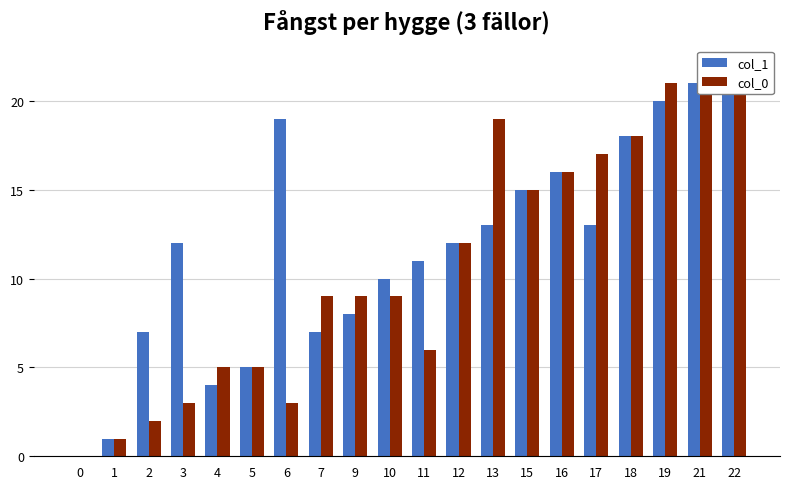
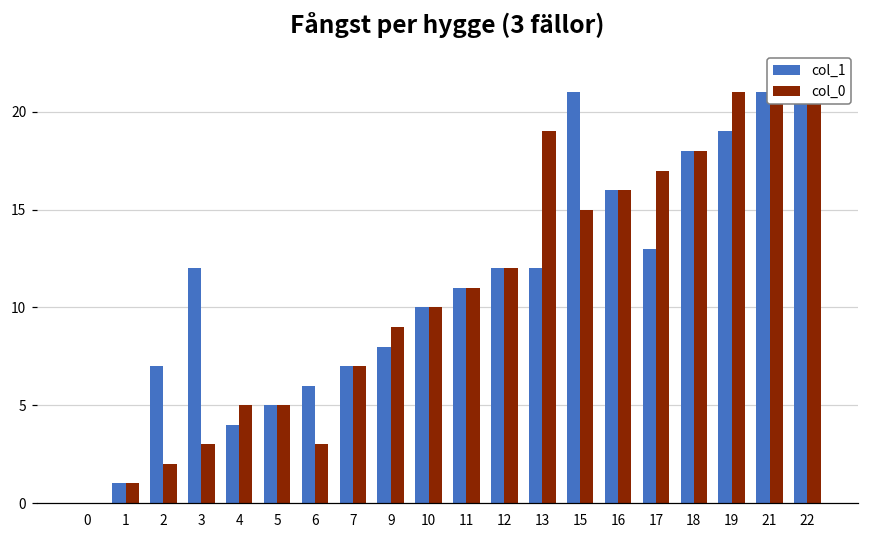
col_1, 6: 19 -> 6
col_0, 7: 9 -> 7
col_0, 10: 9 -> 10
col_0, 11: 6 -> 11
col_1, 13: 13 -> 12
col_1, 15: 15 -> 21
col_1, 19: 20 -> 19
